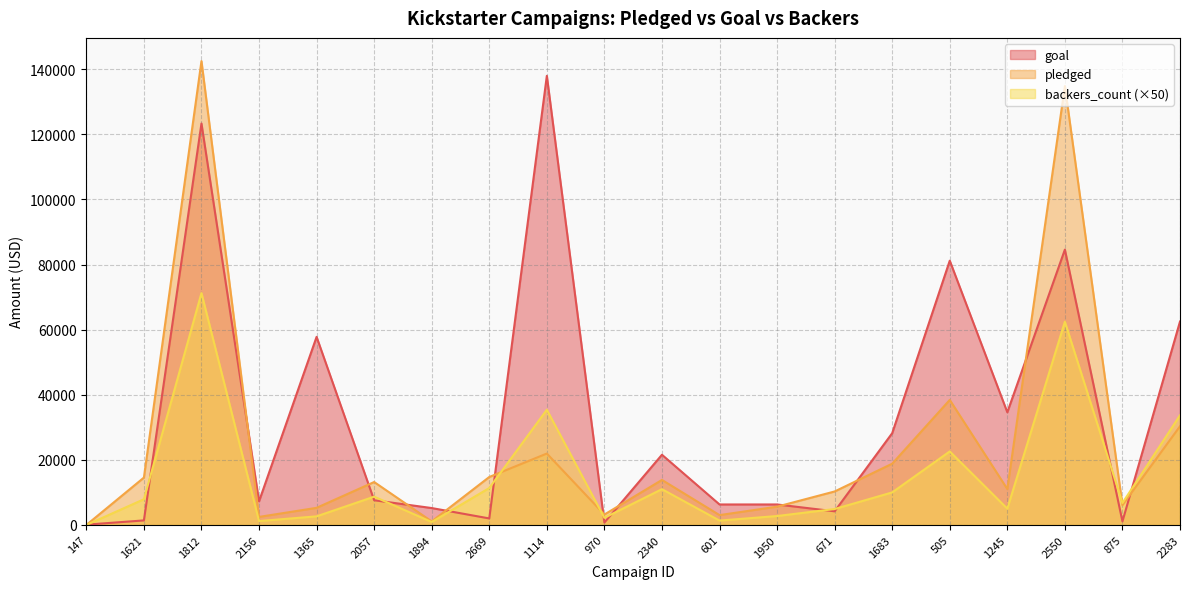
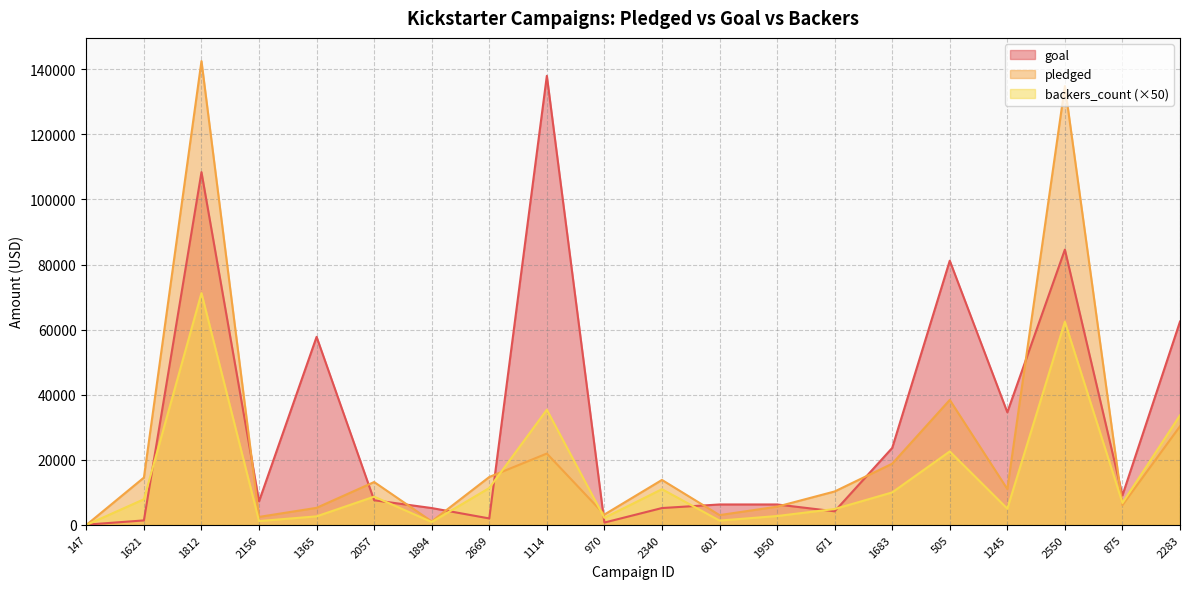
goal, 1812: 123000 -> 108000
goal, 2340: 22000 -> 5000
goal, 1683: 28000 -> 24000
goal, 875: 1000 -> 9000
